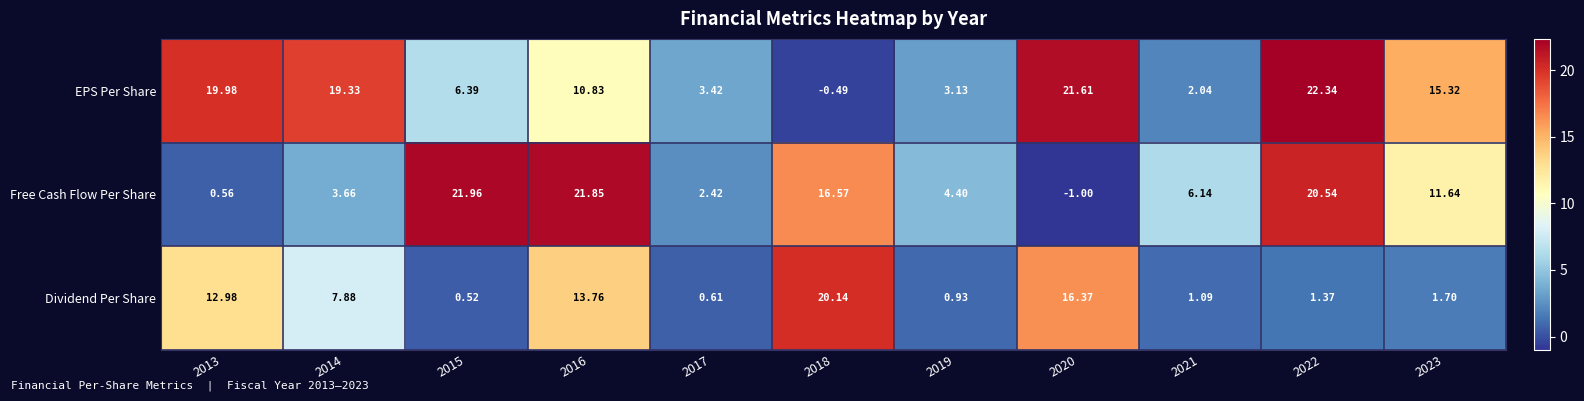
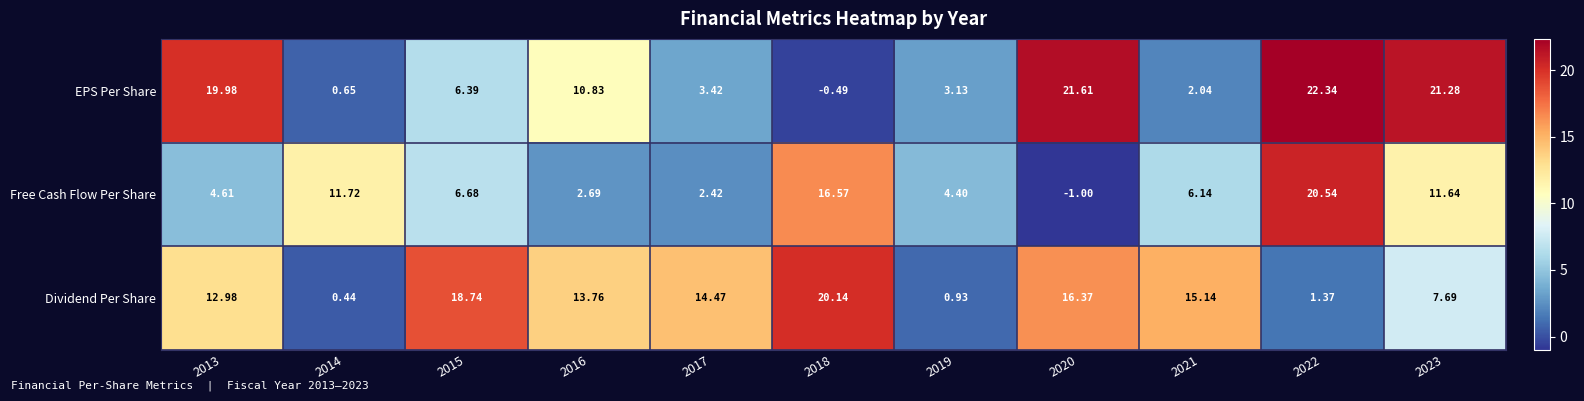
EPS Per Share, 2014: 19.33 -> 0.65
EPS Per Share, 2023: 15.32 -> 21.28
Free Cash Flow Per Share, 2013: 0.56 -> 4.61
Free Cash Flow Per Share, 2014: 3.66 -> 11.72
Free Cash Flow Per Share, 2015: 21.96 -> 6.68
Free Cash Flow Per Share, 2016: 21.85 -> 2.69
Dividend Per Share, 2014: 7.88 -> 0.44
Dividend Per Share, 2015: 0.52 -> 18.74
Dividend Per Share, 2017: 0.61 -> 14.47
Dividend Per Share, 2021: 1.09 -> 15.14
Dividend Per Share, 2023: 1.70 -> 7.69
